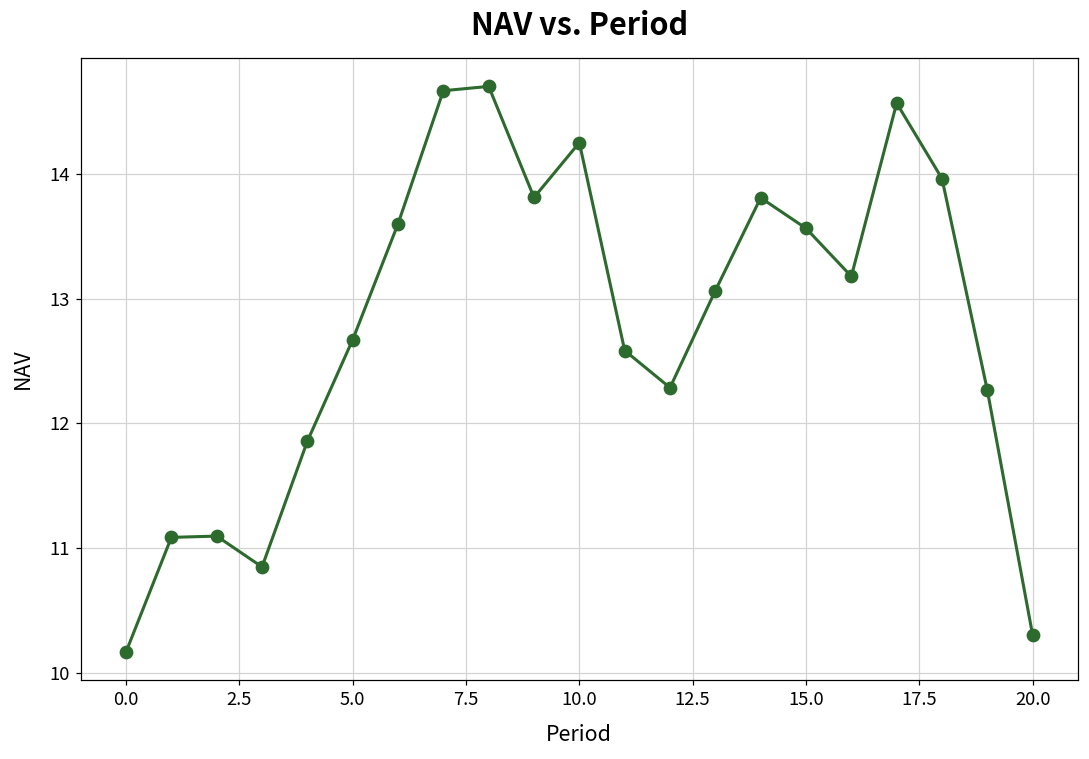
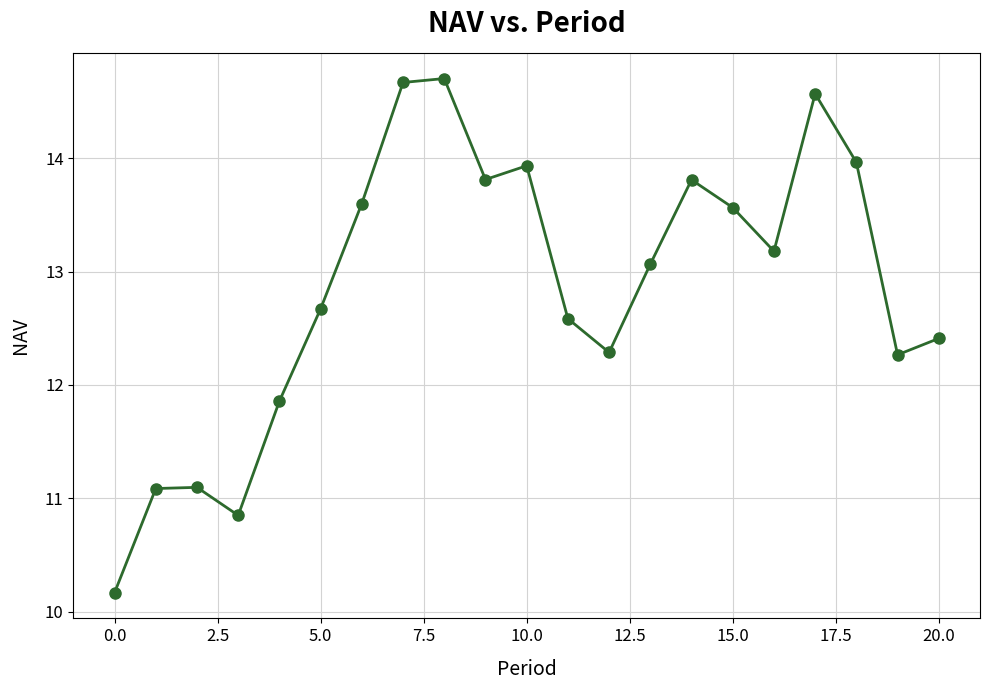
10.0: 14.25 -> 13.93
20.0: 10.30 -> 12.41
